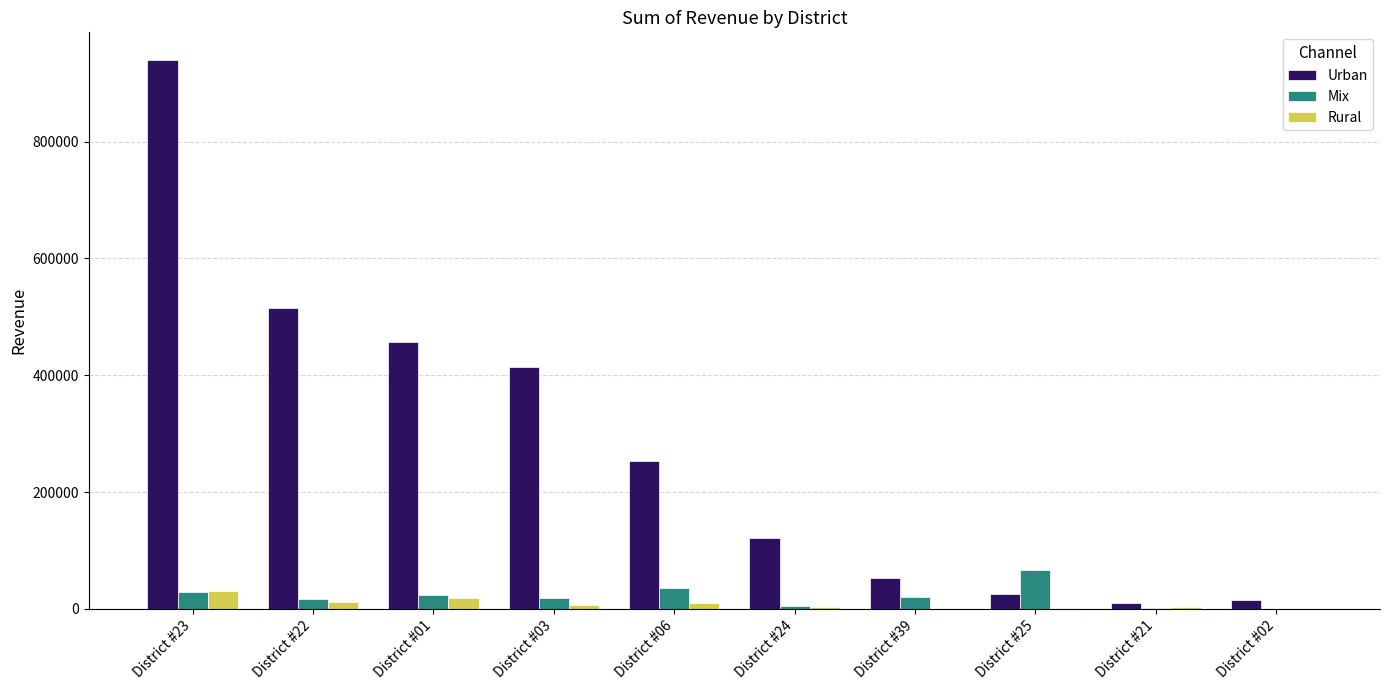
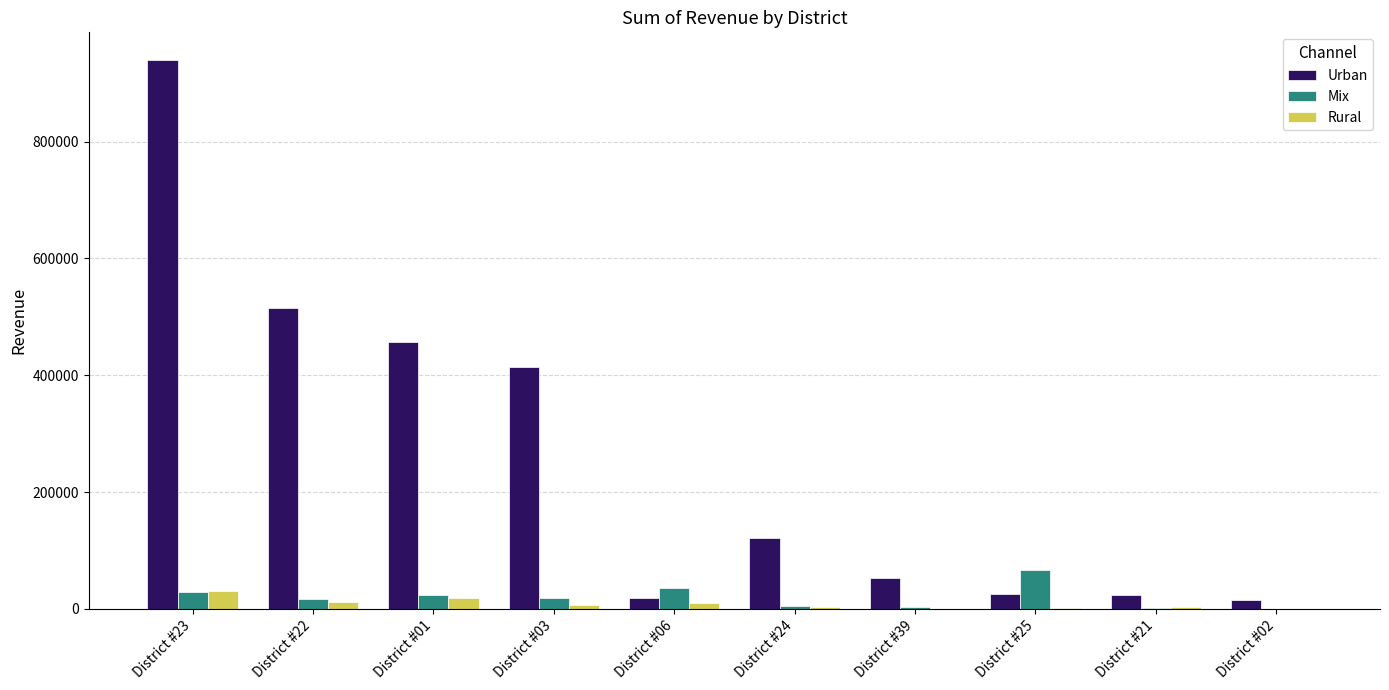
Urban, District #06: 250000 -> 20000
Mix, District #39: 20000 -> 0
Urban, District #21: 10000 -> 20000
